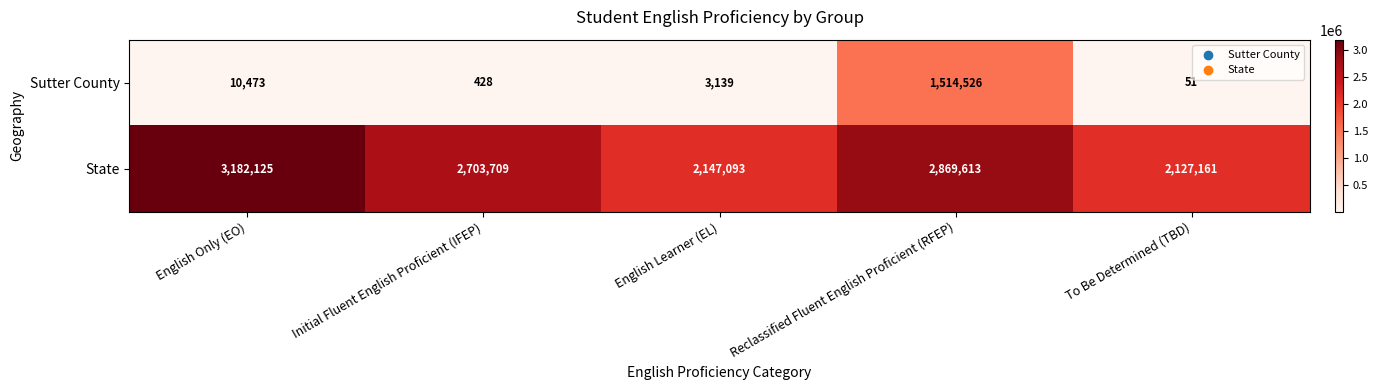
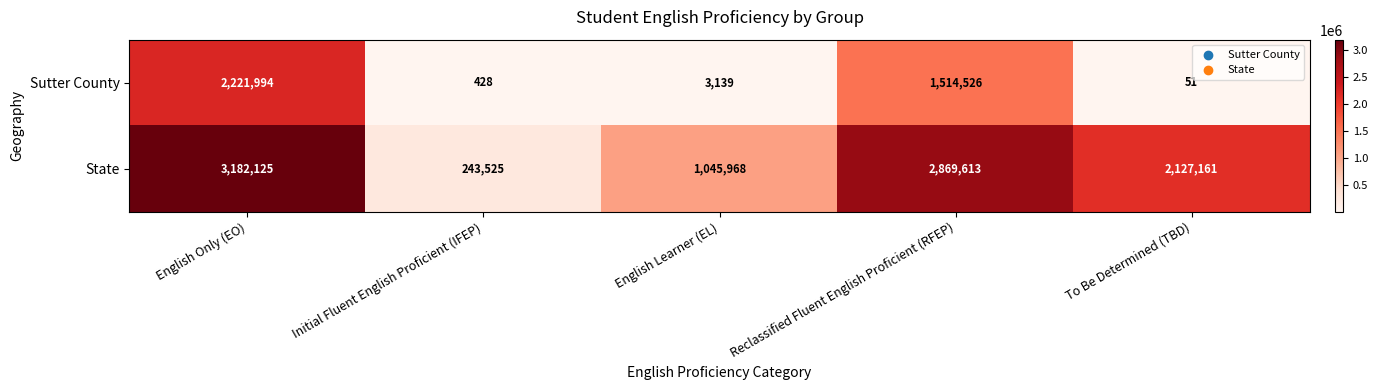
Sutter County, English Only (EO): 10,473 -> 2,221,994
State, Initial Fluent English Proficient (IFEP): 2,703,709 -> 243,525
State, English Learner (EL): 2,147,093 -> 1,045,968
